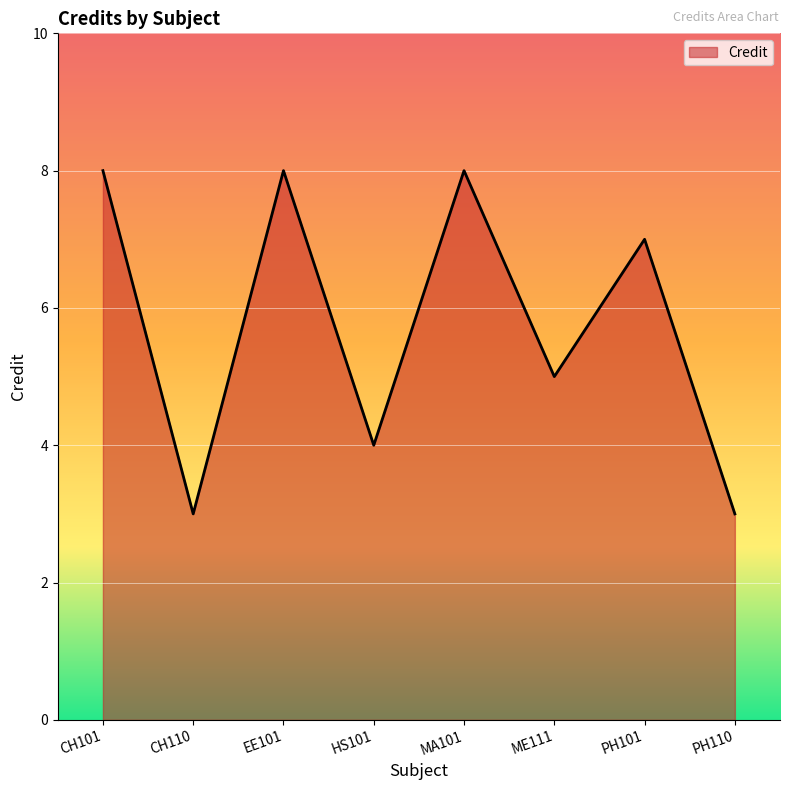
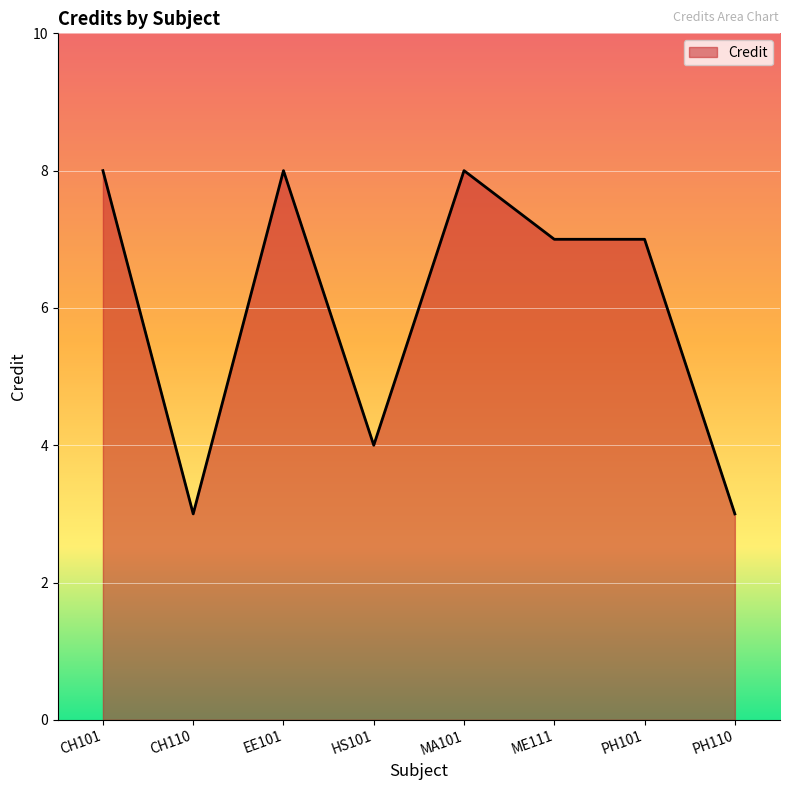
ME111: 5 -> 7
